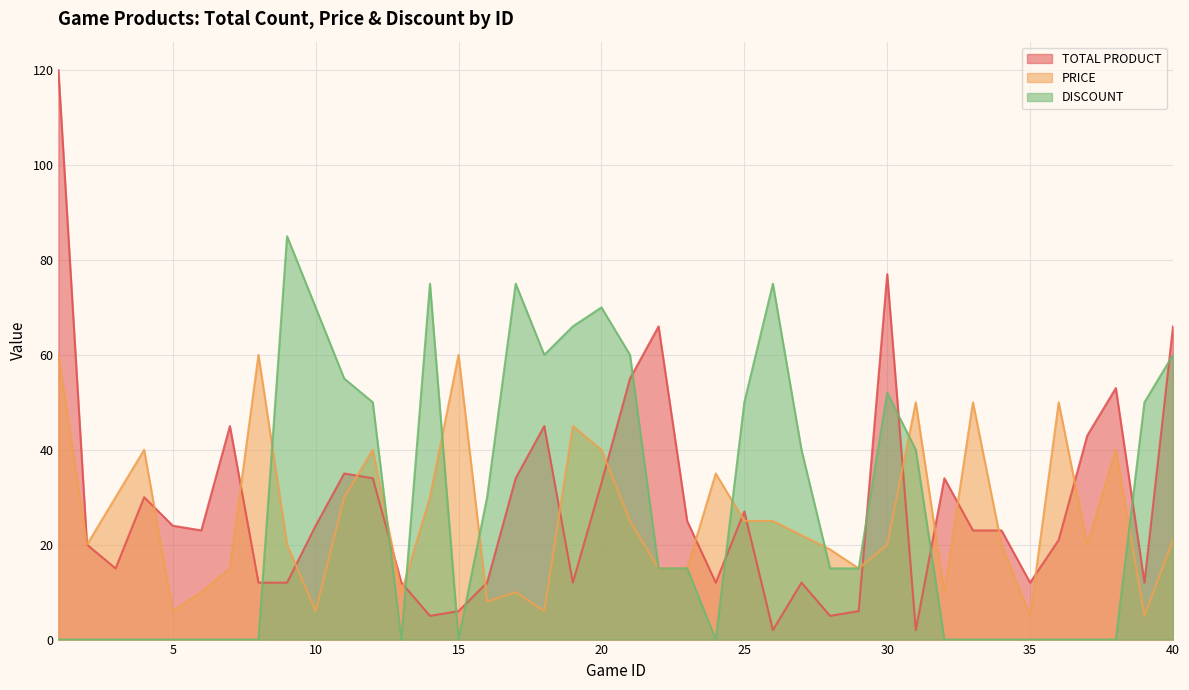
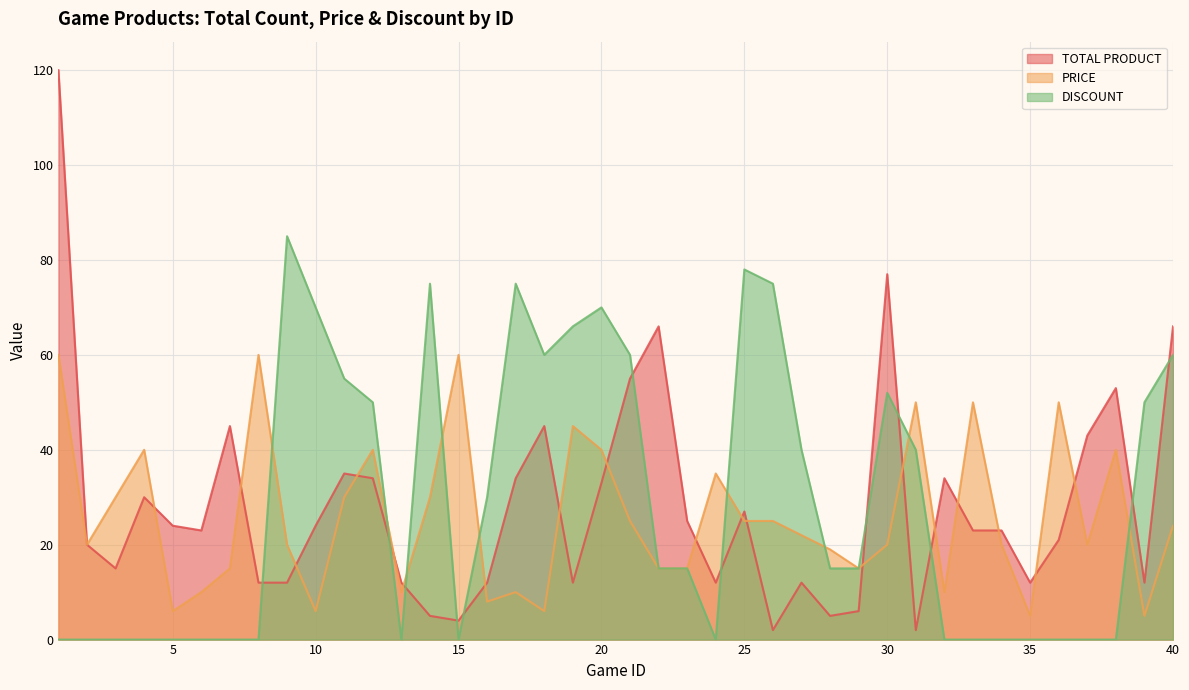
TOTAL PRODUCT, 15: 6 -> 4
DISCOUNT, 25: 50 -> 78
PRICE, 40: 21 -> 24
